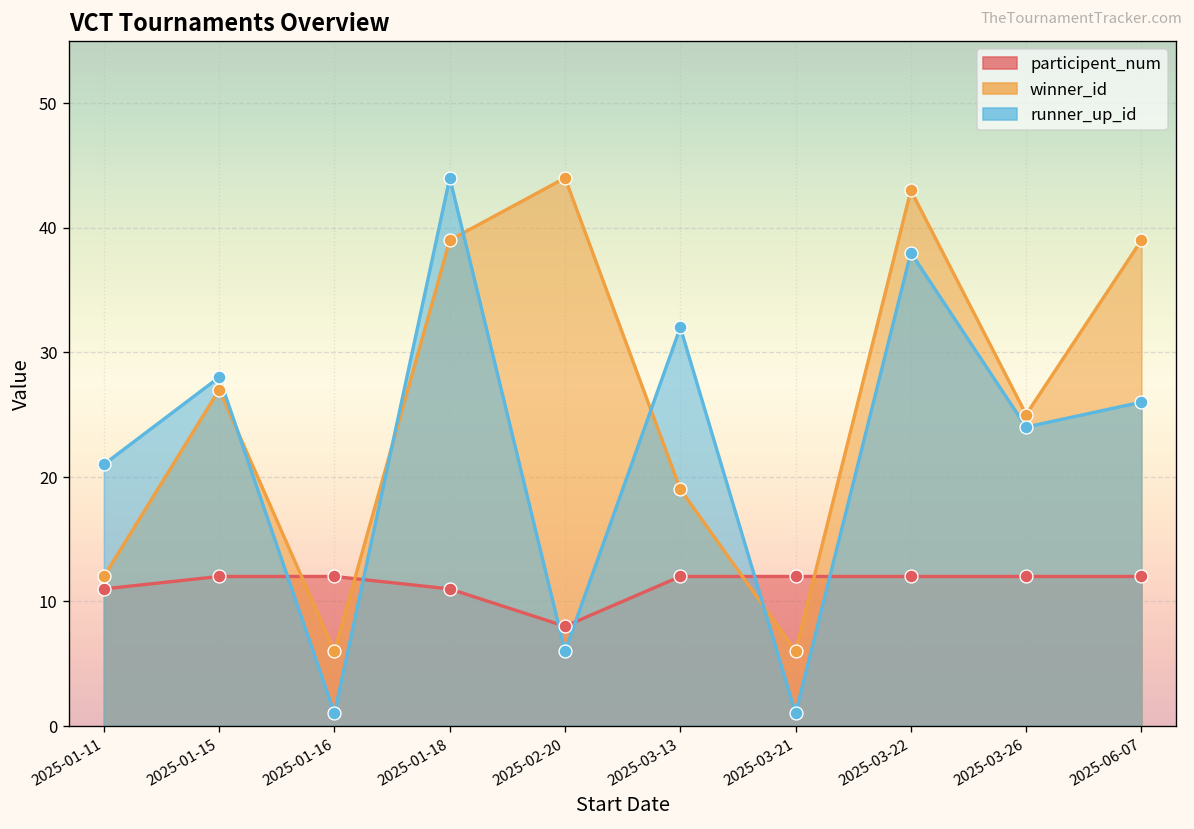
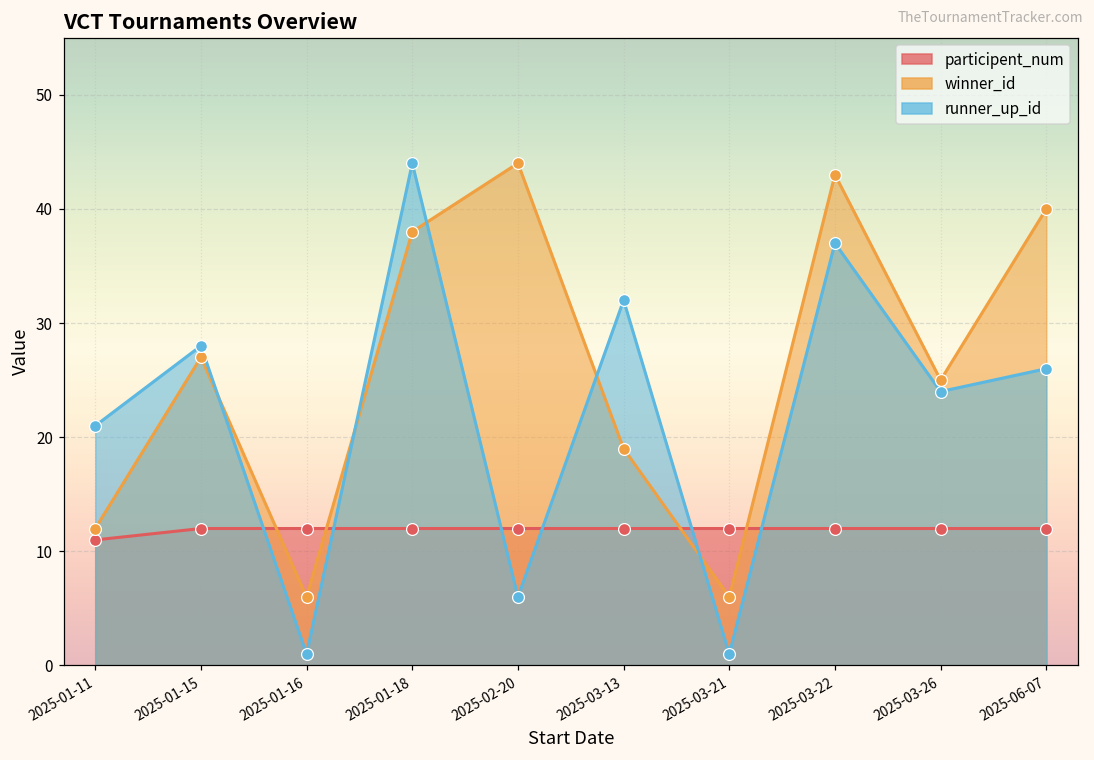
participent_num, 2025-01-18: 11 -> 12
winner_id, 2025-01-18: 39 -> 38
participent_num, 2025-02-20: 8 -> 12
runner_up_id, 2025-03-22: 38 -> 37
winner_id, 2025-06-07: 39 -> 40
